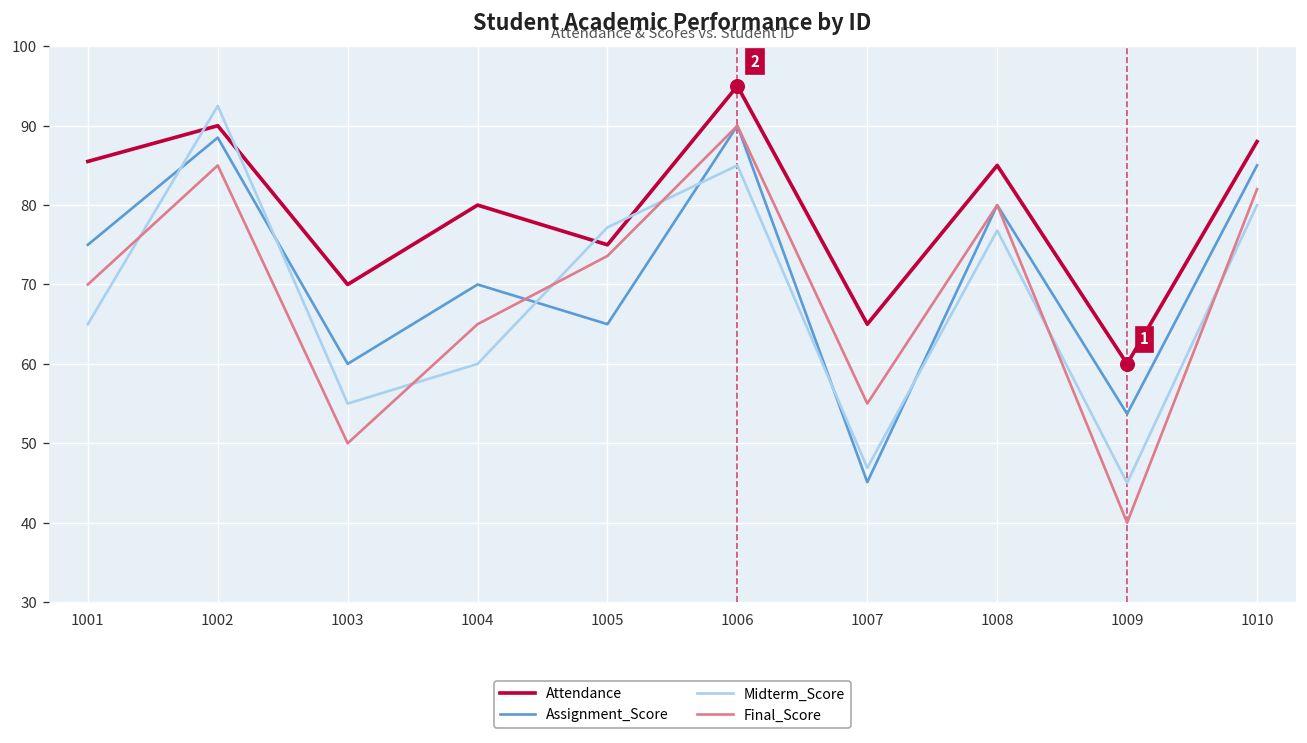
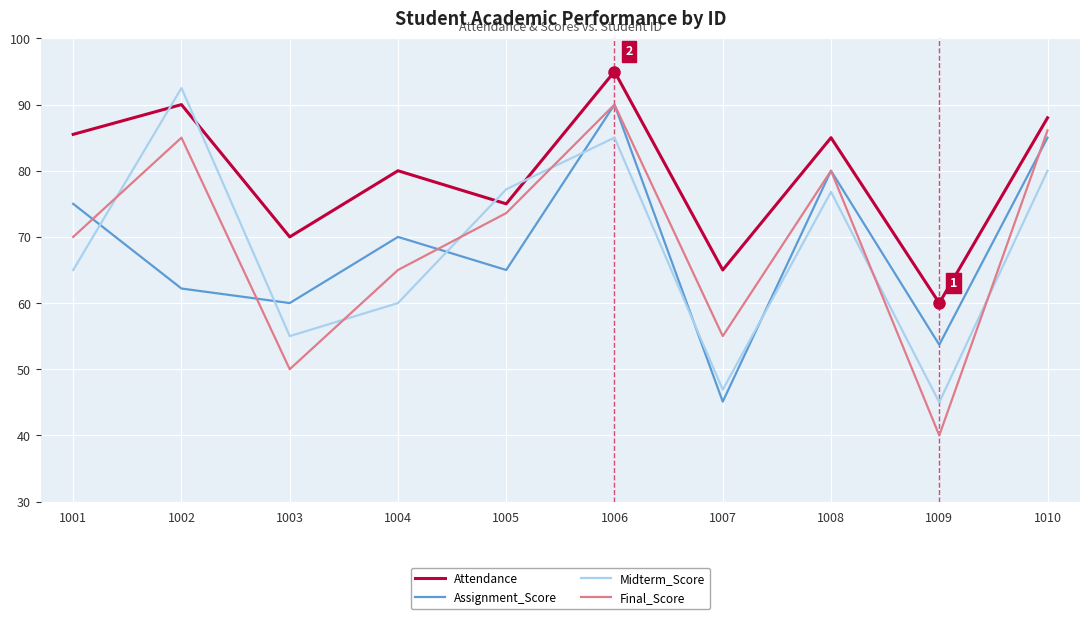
Assignment_Score, 1002: 89 -> 62
Final_Score, 1010: 82 -> 86
